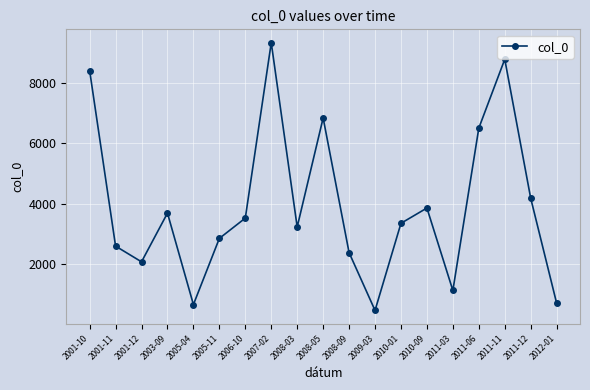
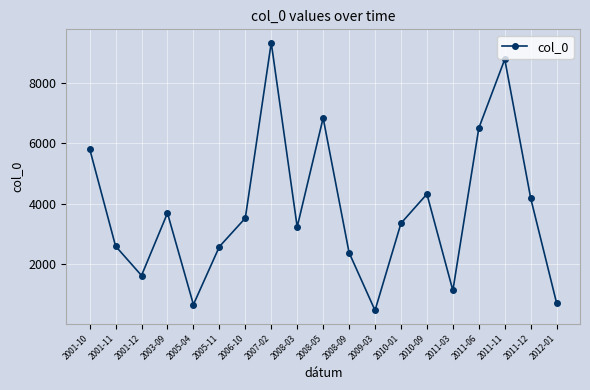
2001-10: 8400 -> 5800
2001-12: 2100 -> 1600
2005-11: 2800 -> 2600
2010-09: 3900 -> 4300
